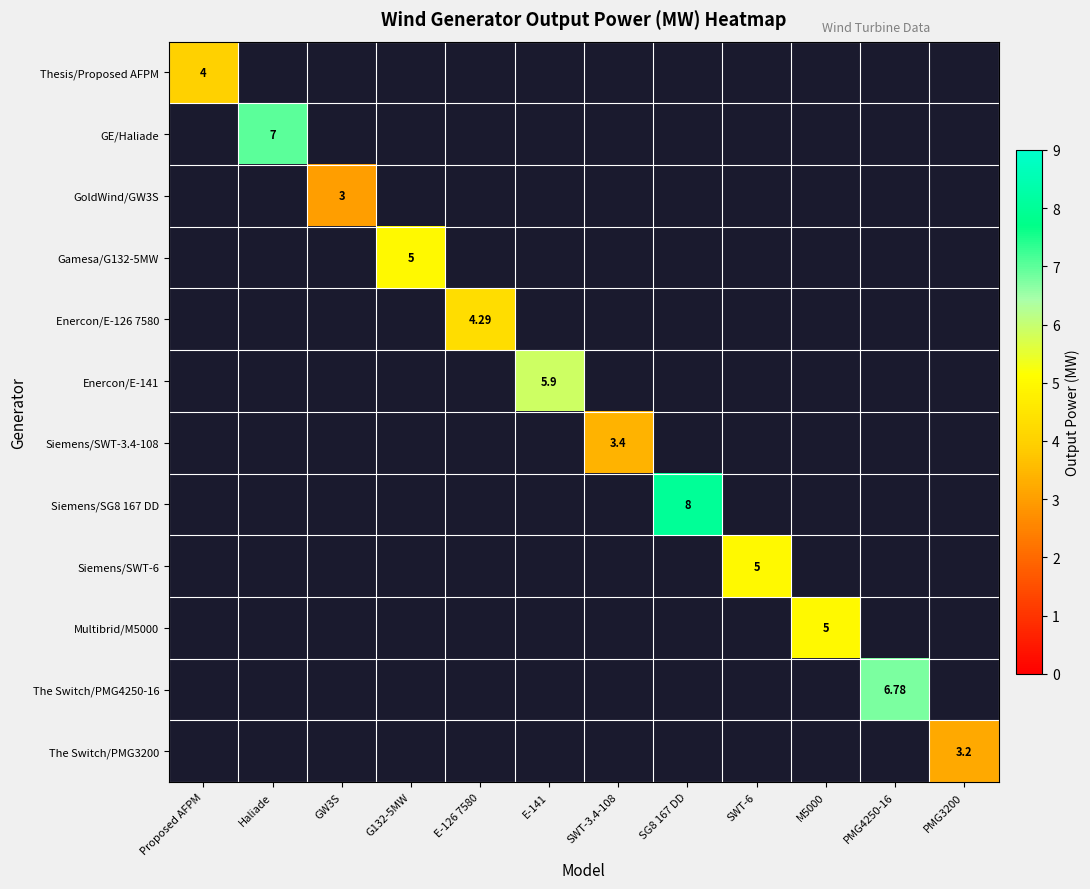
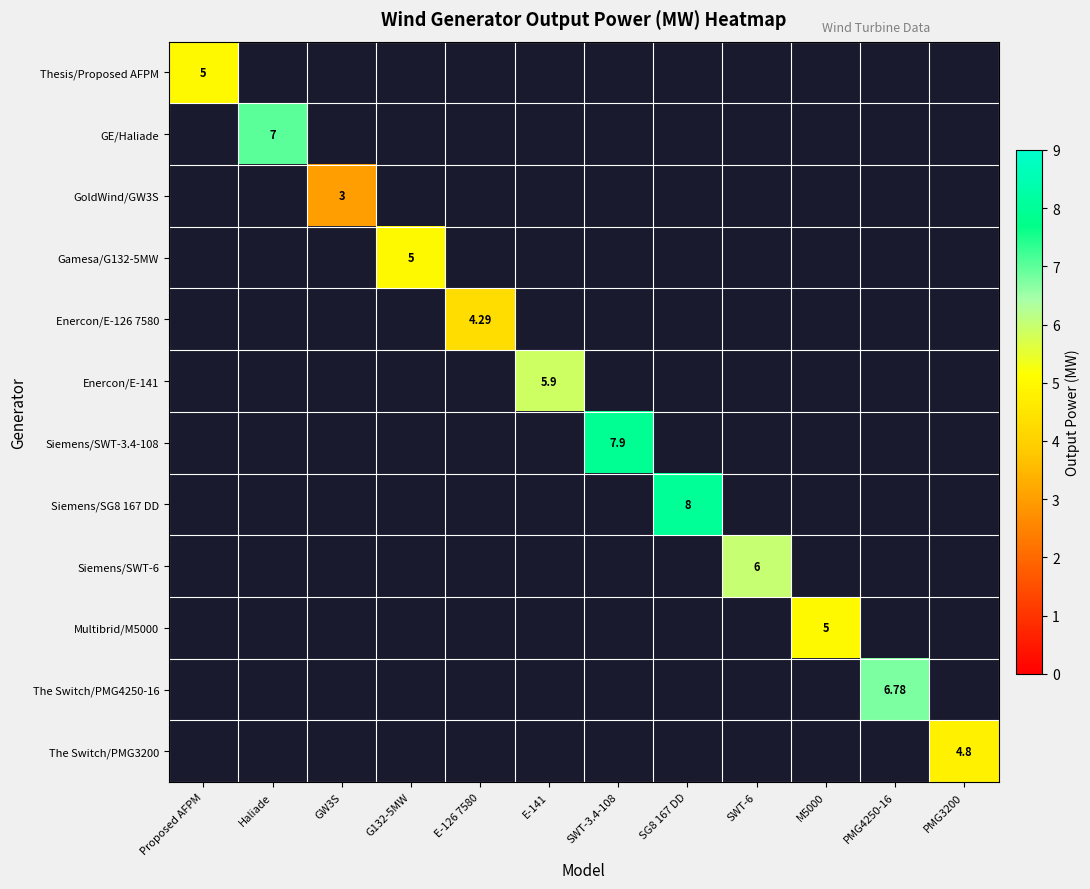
Thesis/Proposed AFPM, Proposed AFPM: 4 -> 5
Siemens/SWT-3.4-108, SWT-3.4-108: 3.4 -> 7.9
Siemens/SWT-6, SWT-6: 5 -> 6
The Switch/PMG3200, PMG3200: 3.2 -> 4.8
